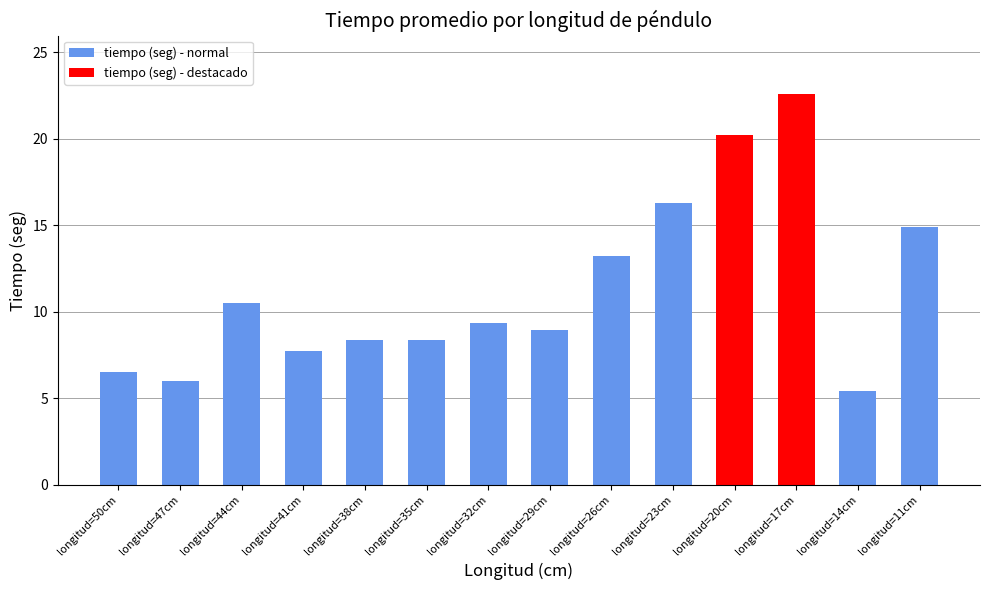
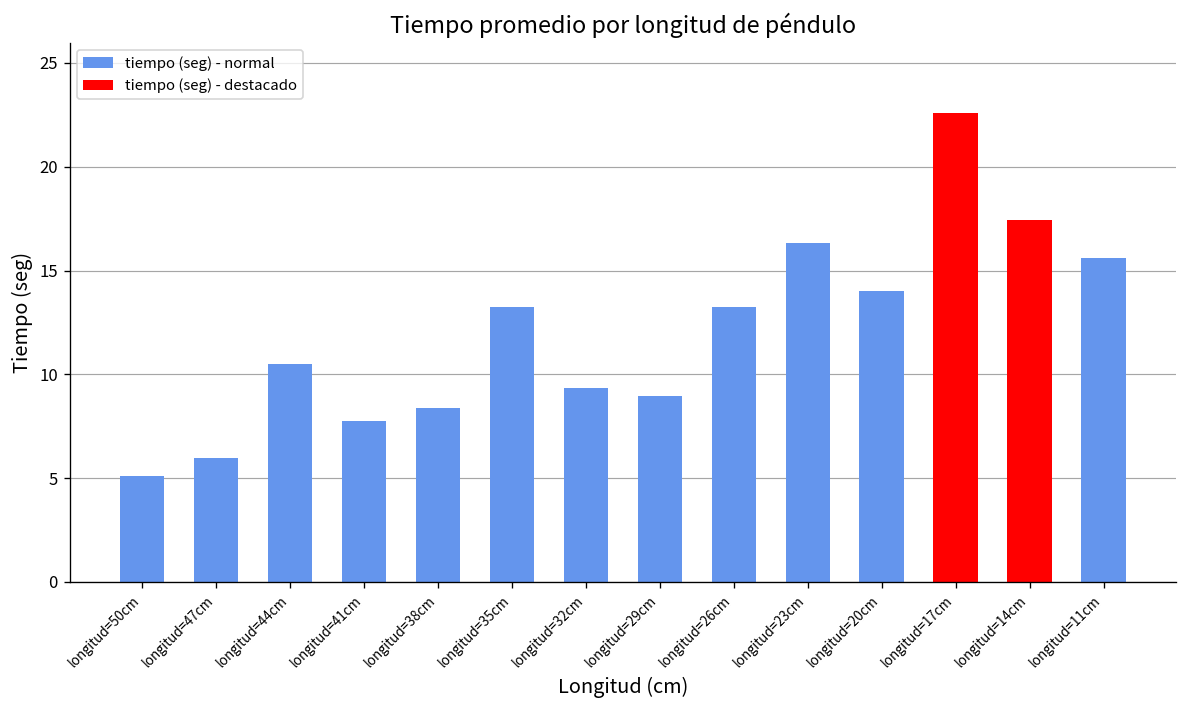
longitud=50cm: 6.5 -> 5.1
longitud=35cm: 8.4 -> 13.2
longitud=20cm: 20.2 -> 14.0
longitud=14cm: 5.5 -> 17.4
longitud=11cm: 14.9 -> 15.6
